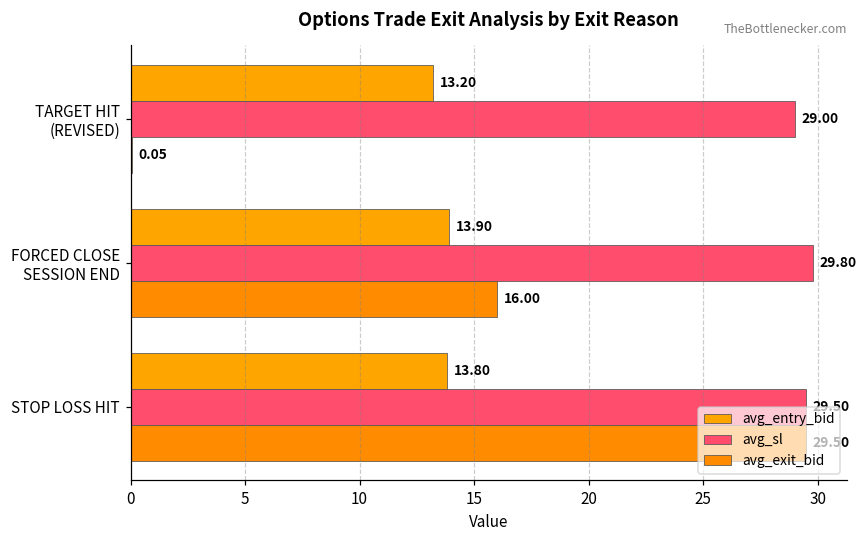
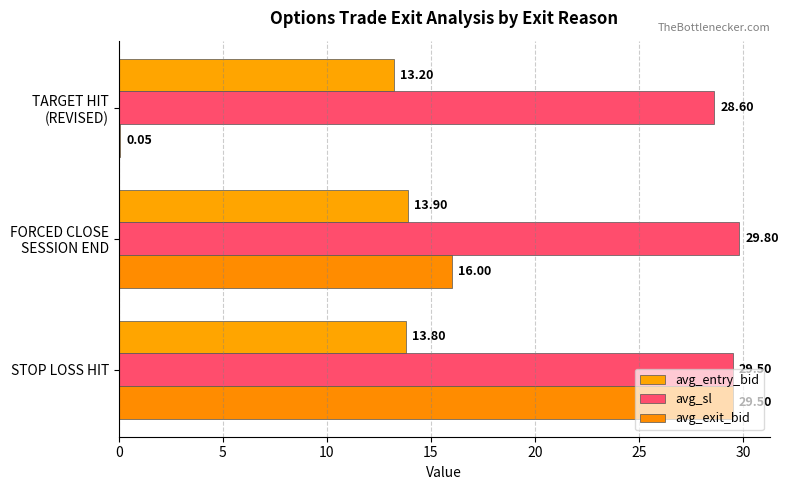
avg_sl, TARGET HIT (REVISED): 29.00 -> 28.60
